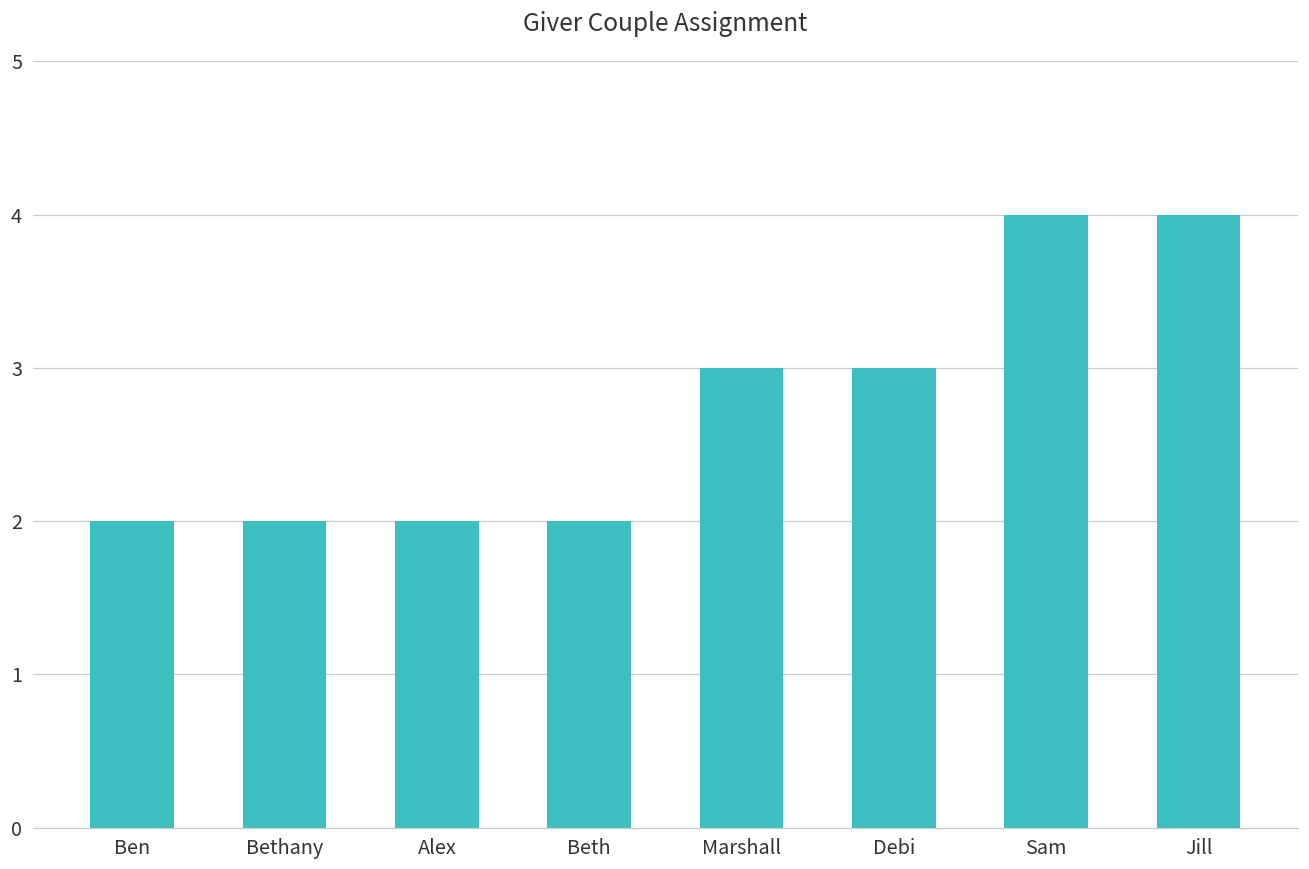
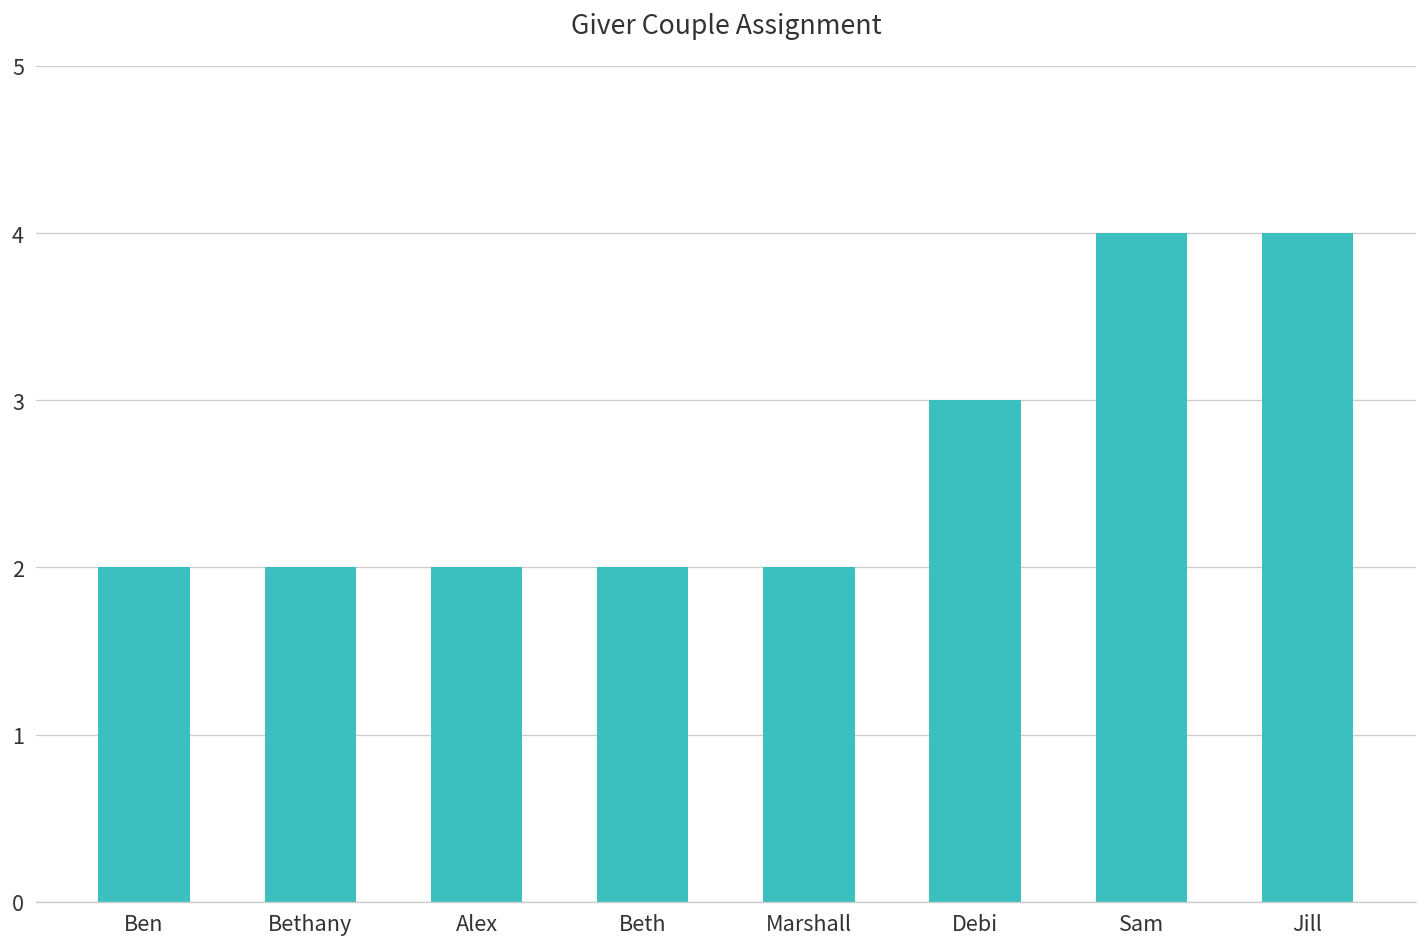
Marshall: 3 -> 2
